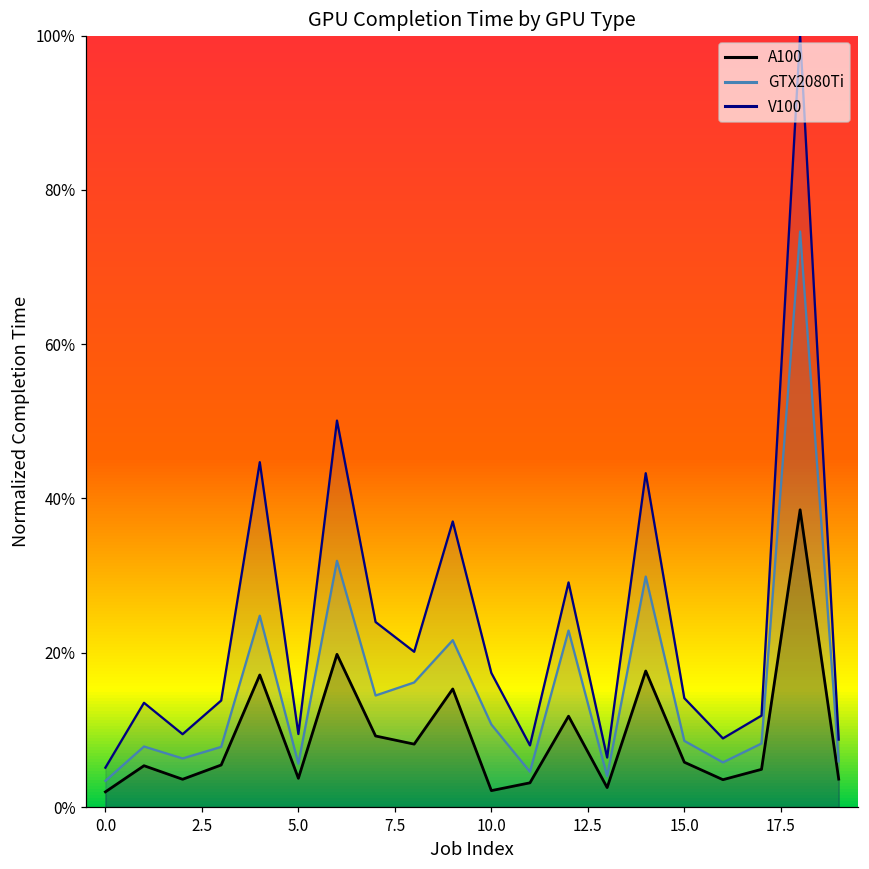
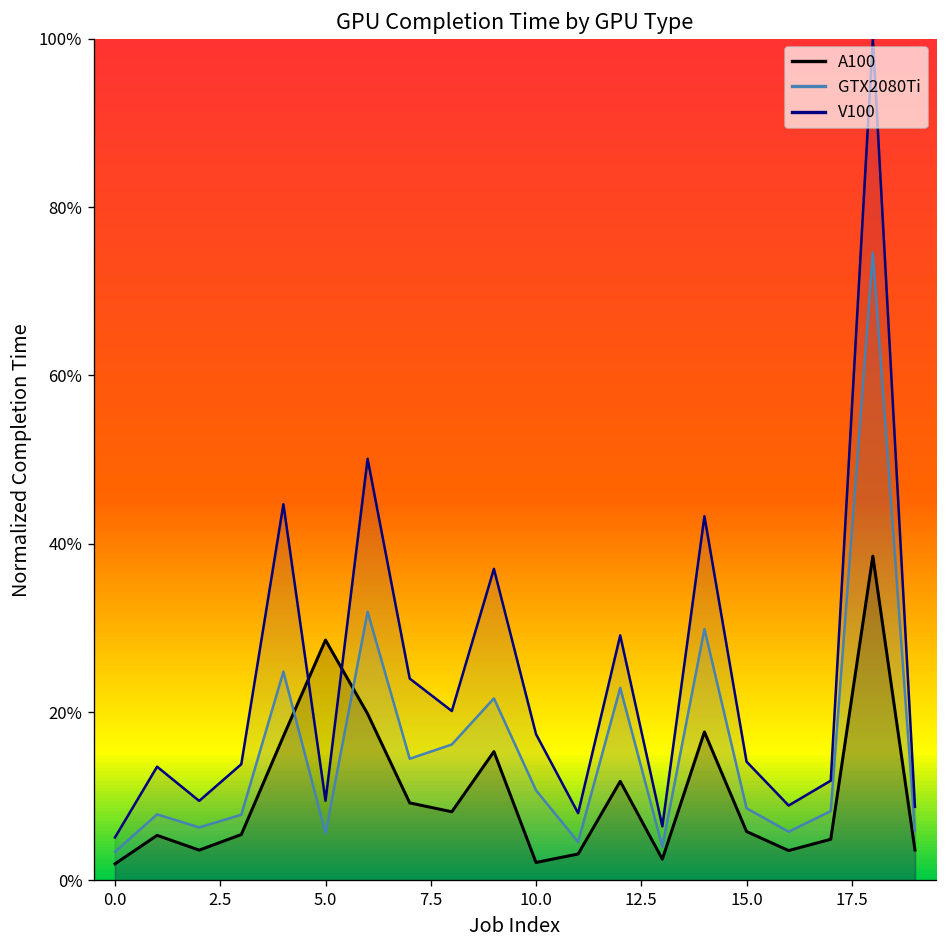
A100, 5.0: 4% -> 29%
